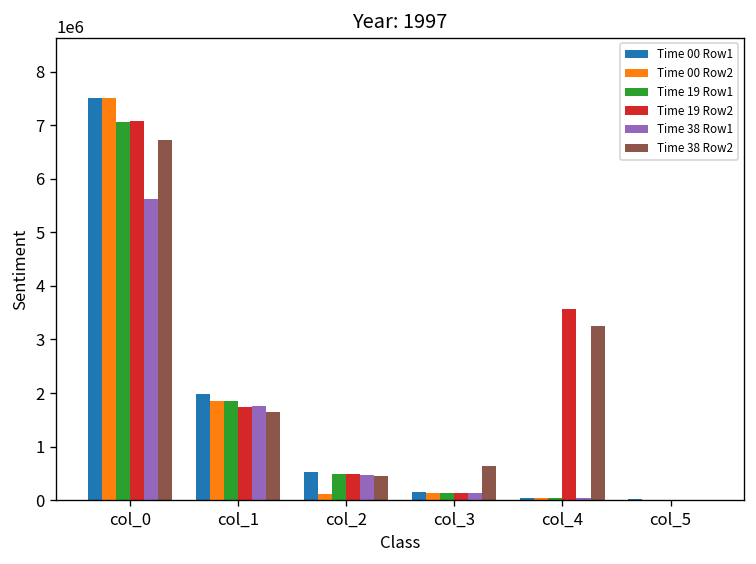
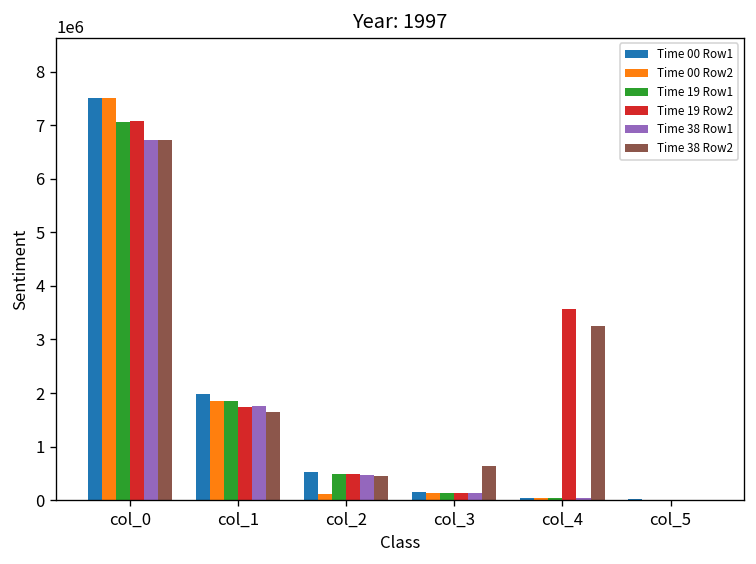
Time 38 Row1, col_0: 5600000 -> 6700000
